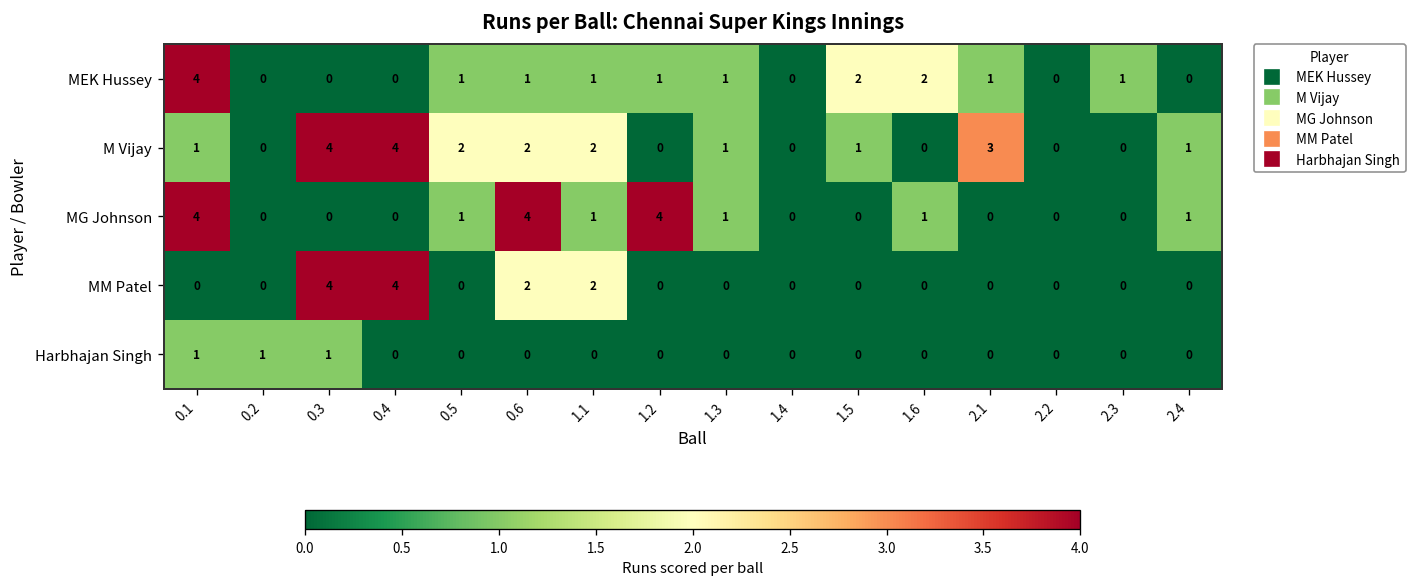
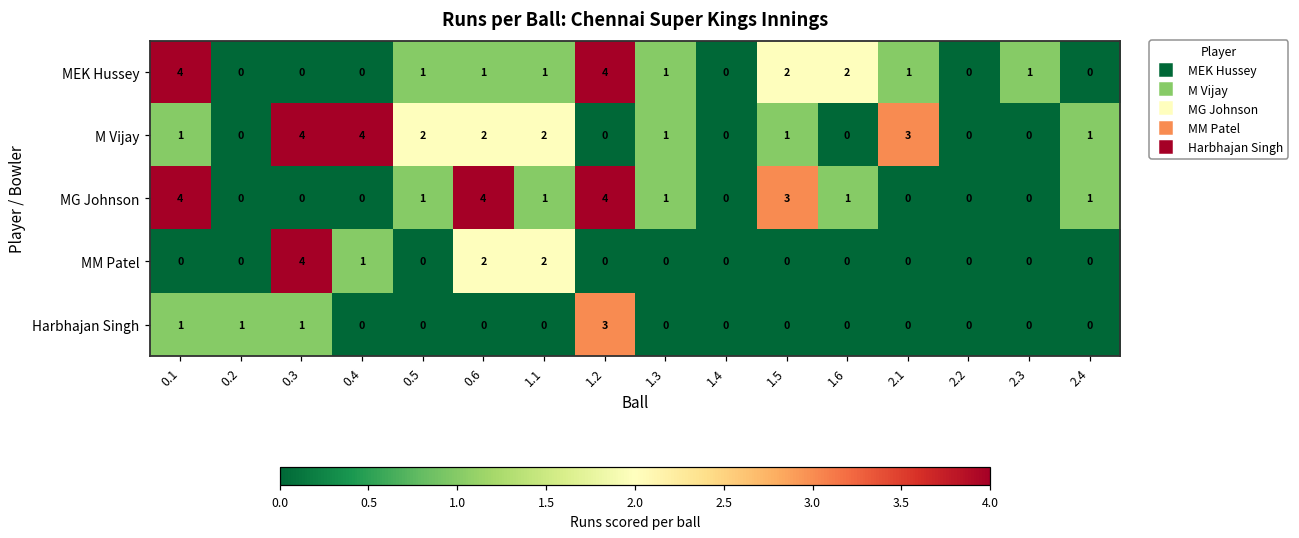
MEK Hussey, 1.2: 1 -> 4
MG Johnson, 1.5: 0 -> 3
MM Patel, 0.4: 4 -> 1
Harbhajan Singh, 1.2: 0 -> 3
